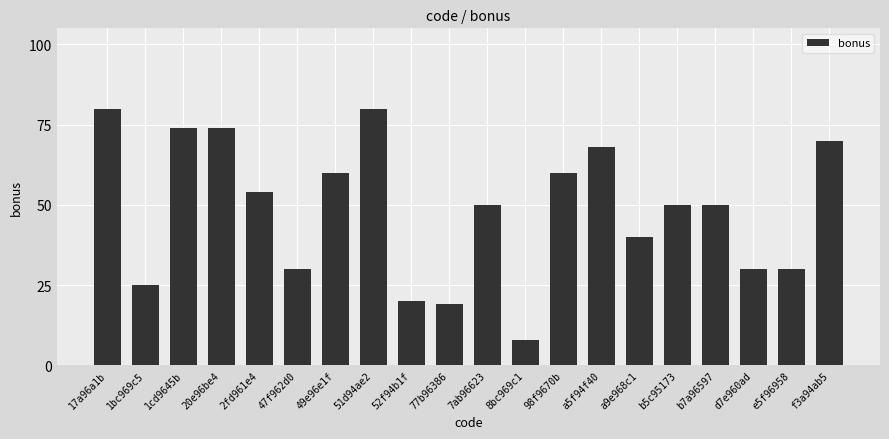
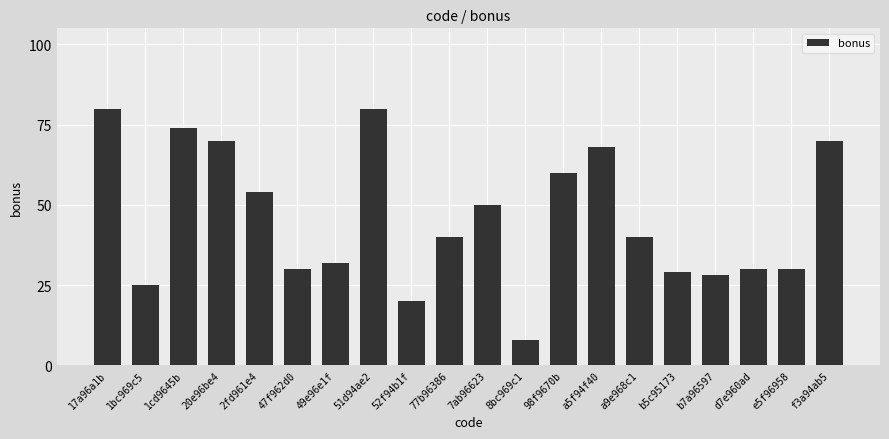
20e96be4: 74 -> 70
49e96e1f: 60 -> 32
77b96386: 19 -> 40
b5c95173: 50 -> 29
b7a96597: 50 -> 28
